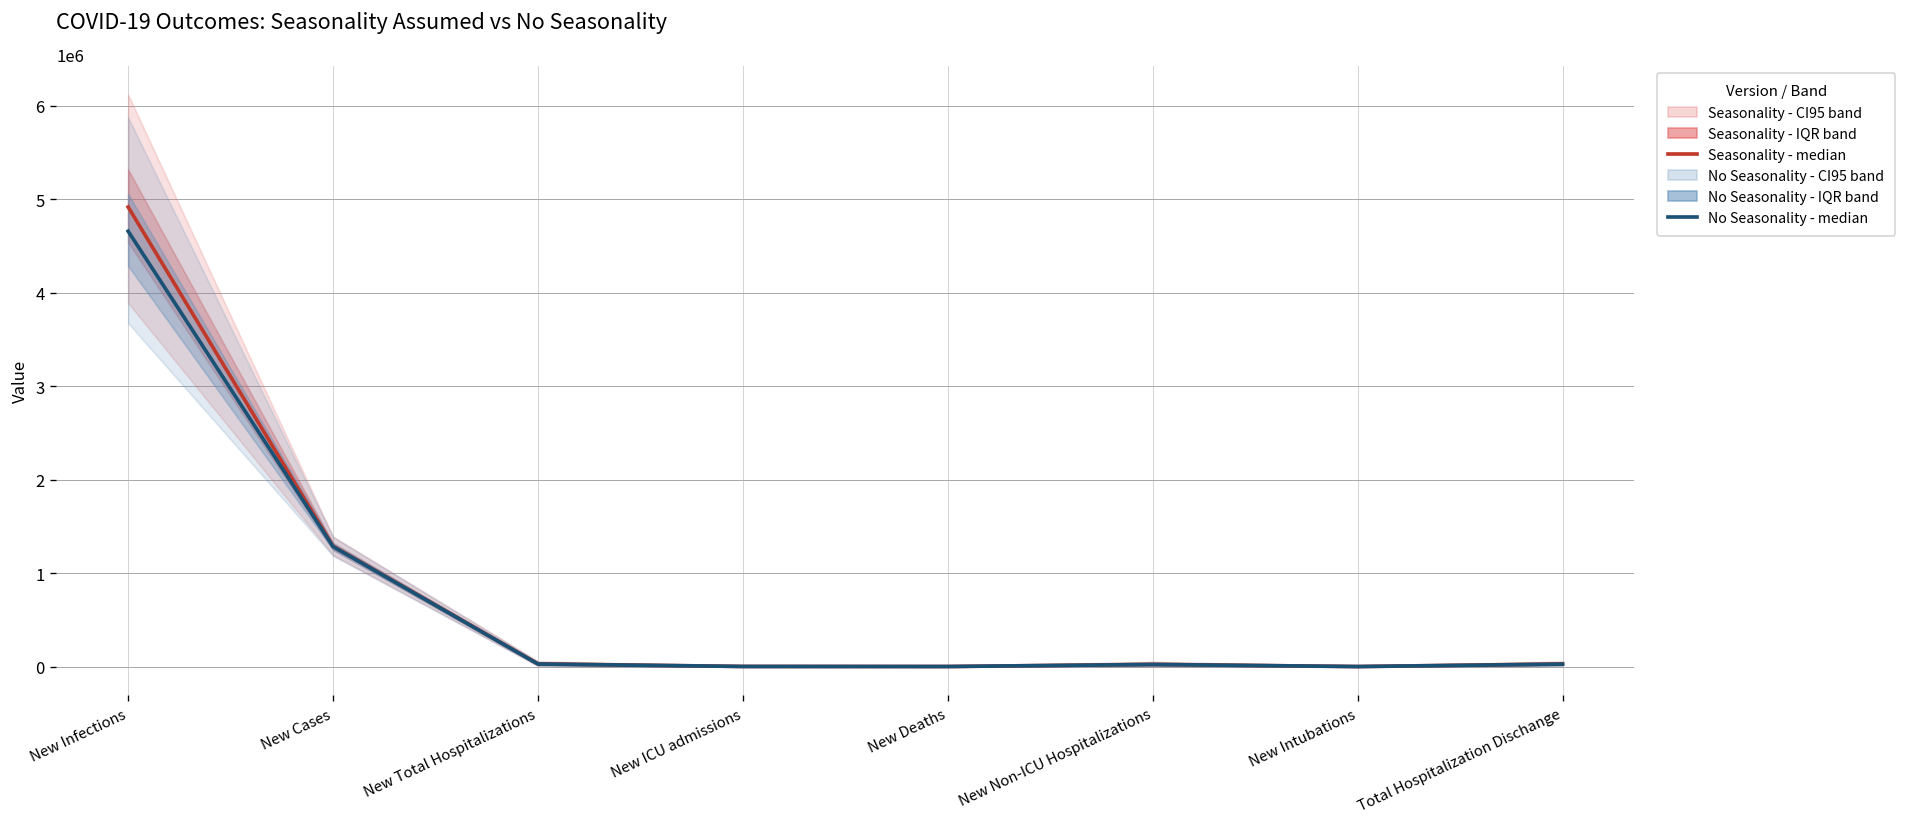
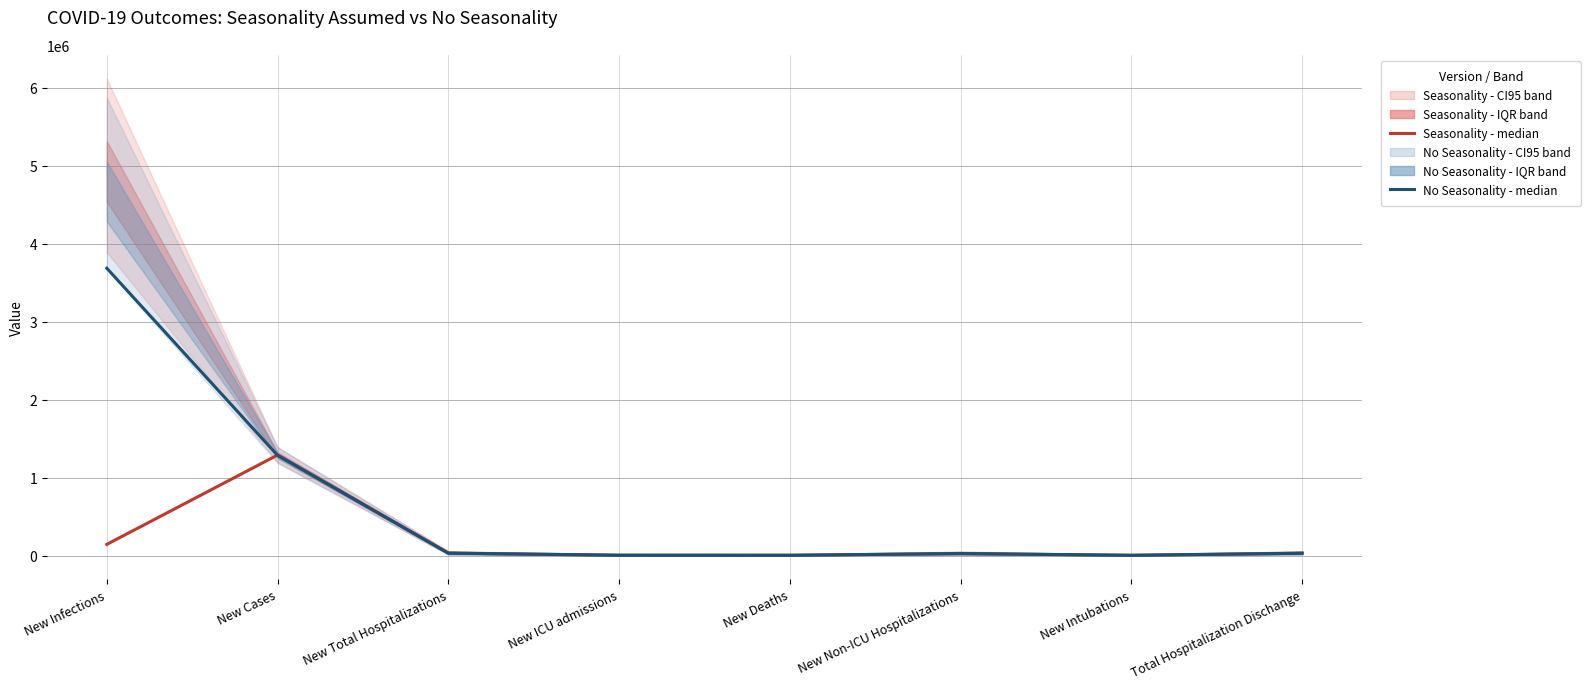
Seasonality - median, New Infections: 4900000 -> 100000
No Seasonality - median, New Infections: 4700000 -> 3700000
